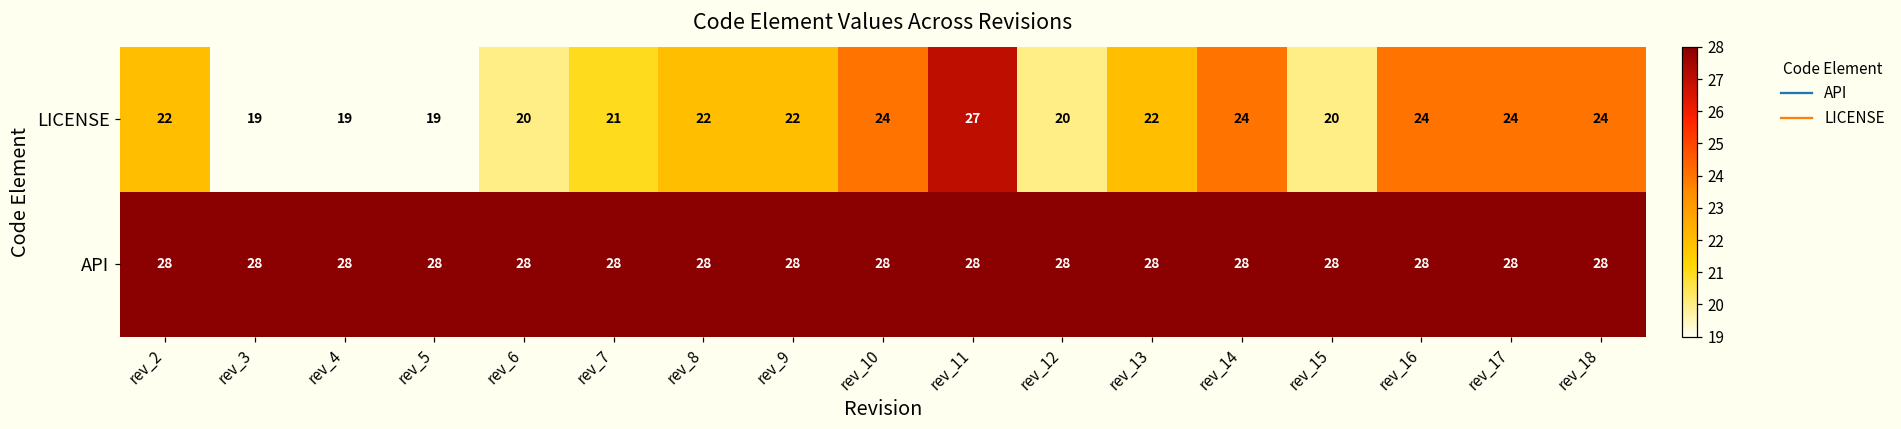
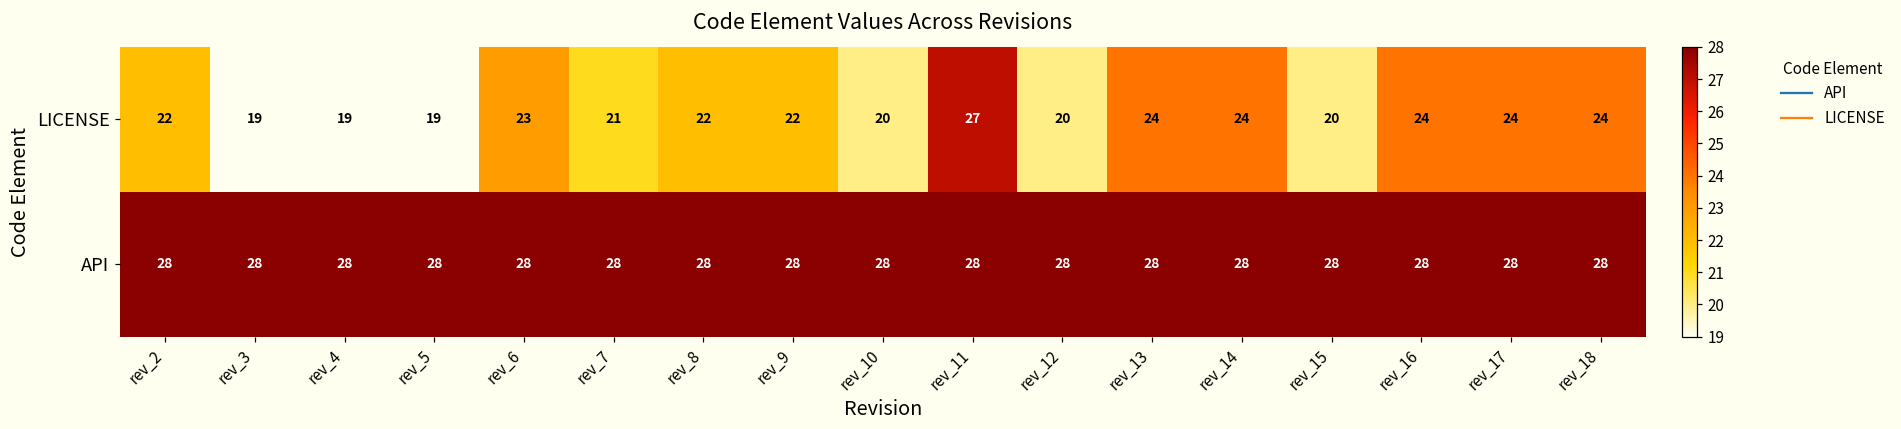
LICENSE, rev_6: 20 -> 23
LICENSE, rev_10: 24 -> 20
LICENSE, rev_13: 22 -> 24
